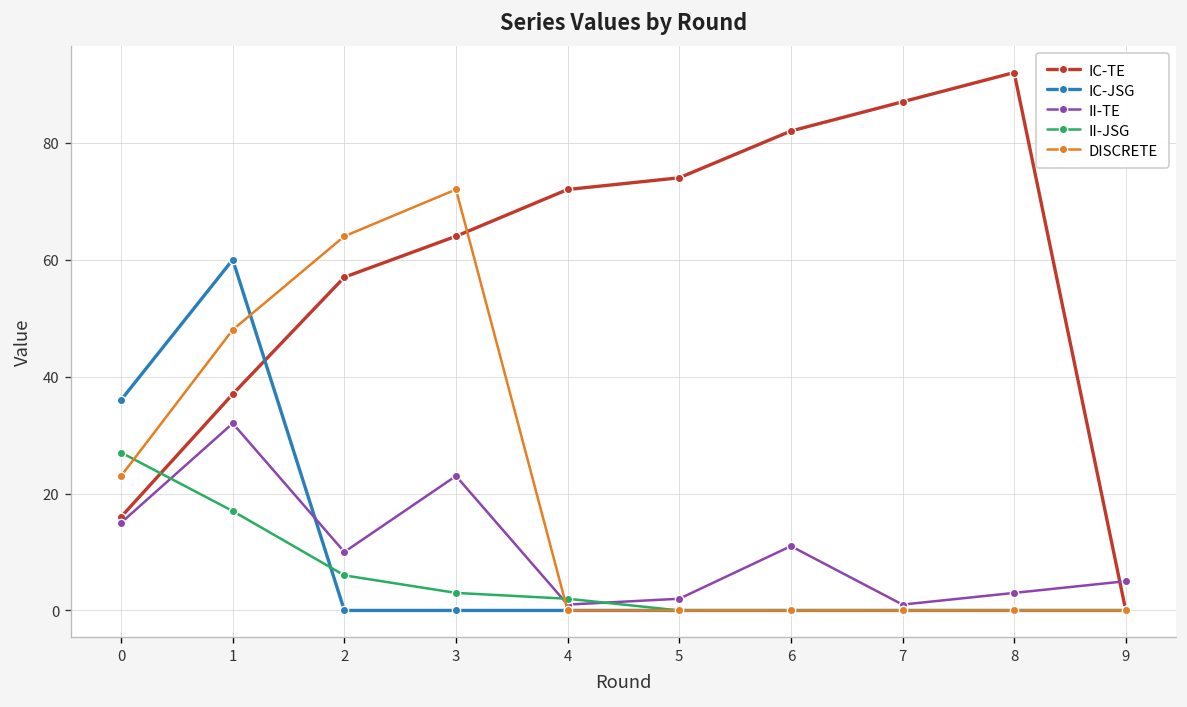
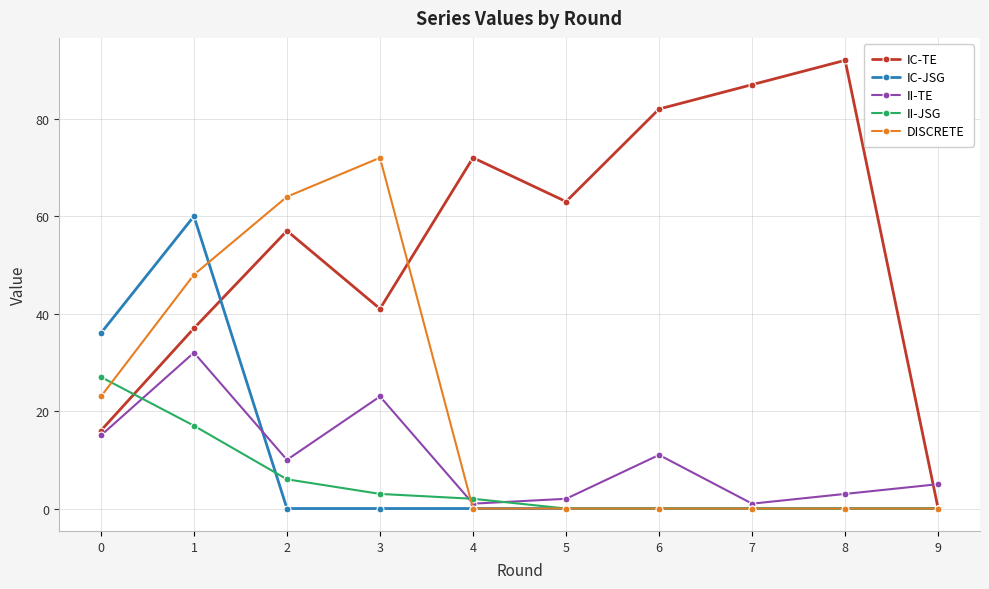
IC-TE, 3: 64 -> 41
IC-TE, 5: 74 -> 63
